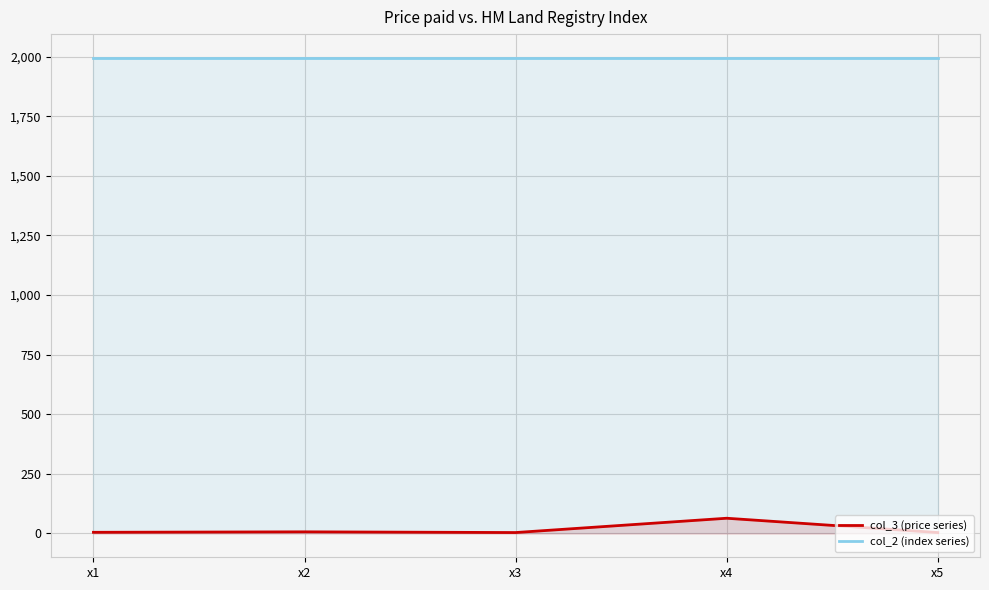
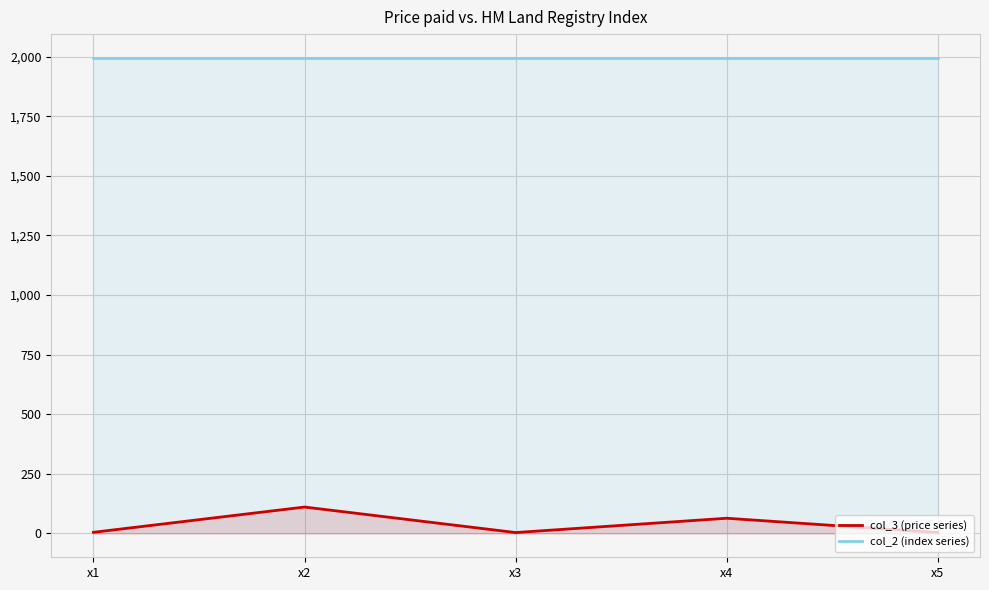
col_3 (price series), x2: 10 -> 110
